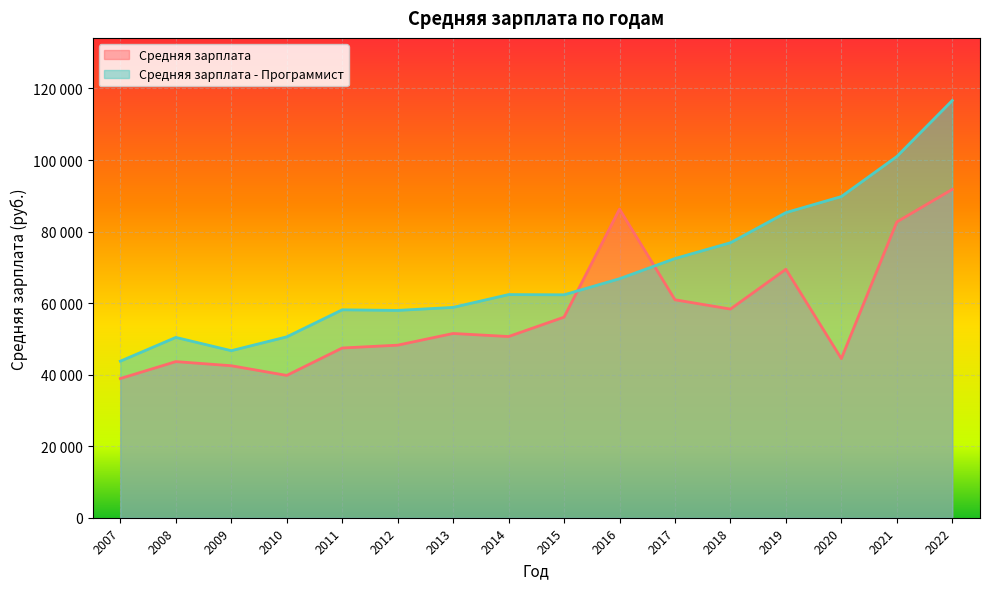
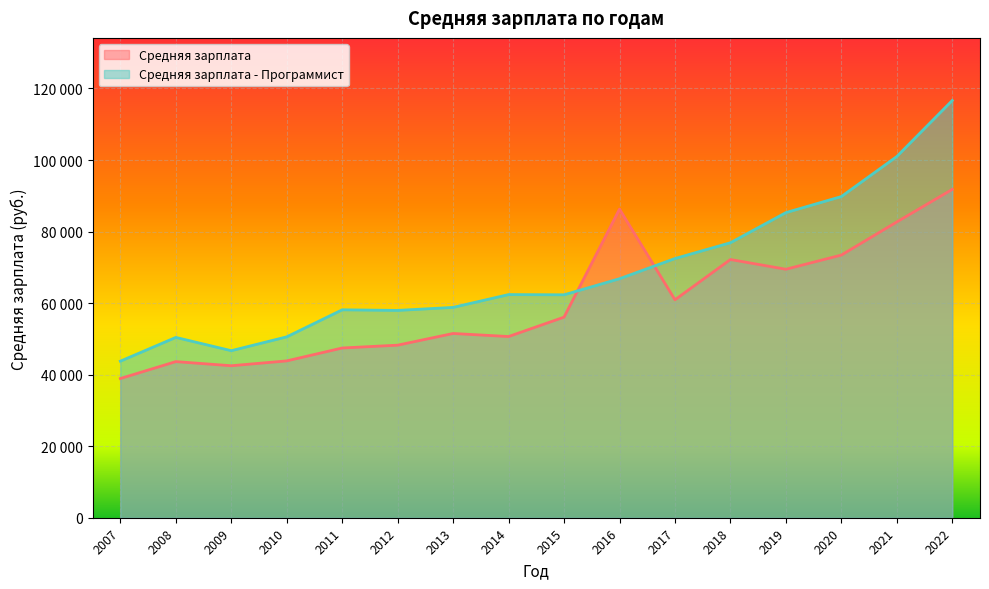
Средняя зарплата, 2010: 40000 -> 44000
Средняя зарплата, 2018: 58000 -> 72000
Средняя зарплата, 2020: 44000 -> 73000
